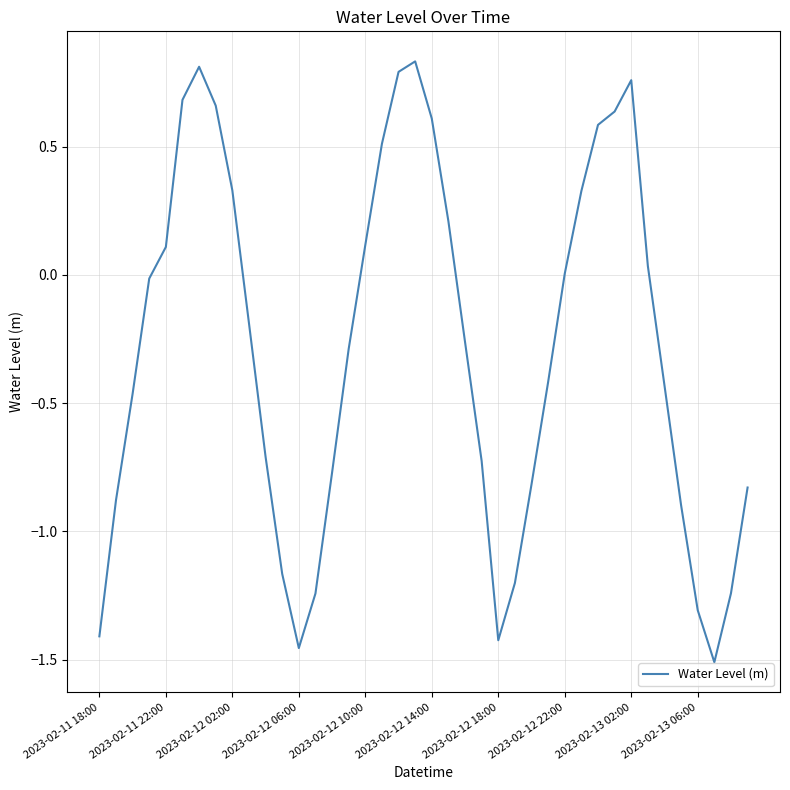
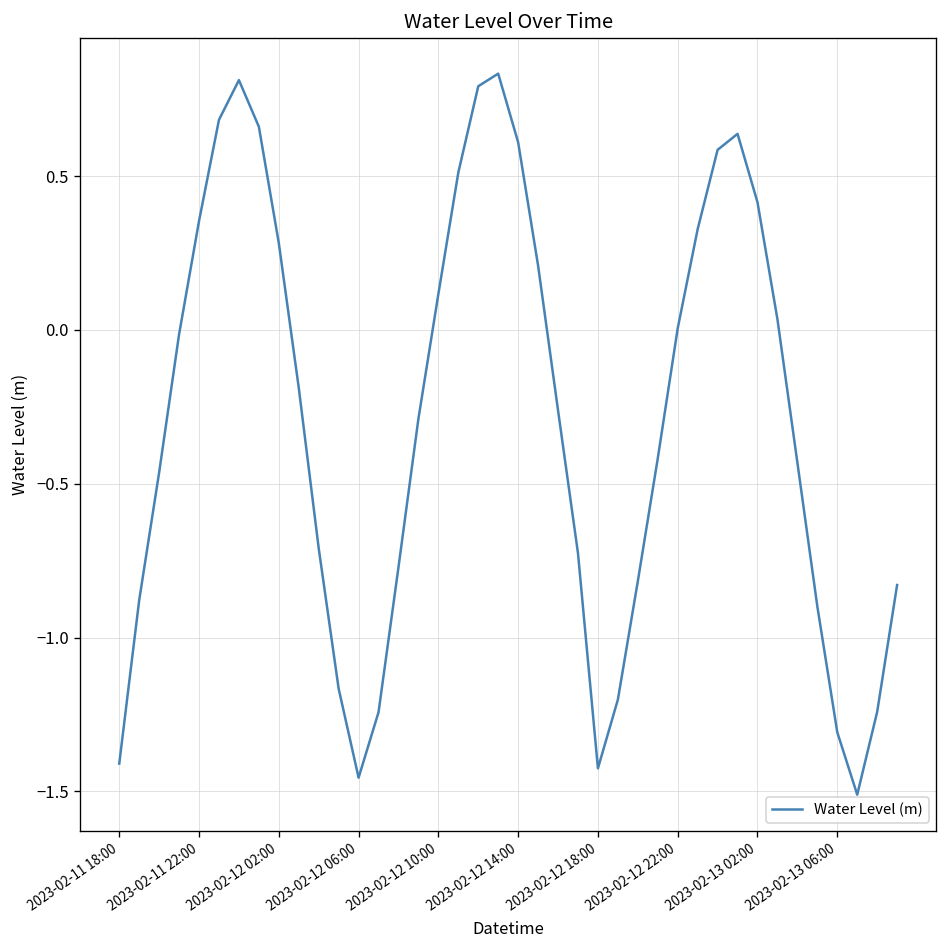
2023-02-11 22:00: 0.11 -> 0.35
2023-02-12 02:00: 0.33 -> 0.28
2023-02-13 02:00: 0.76 -> 0.41
